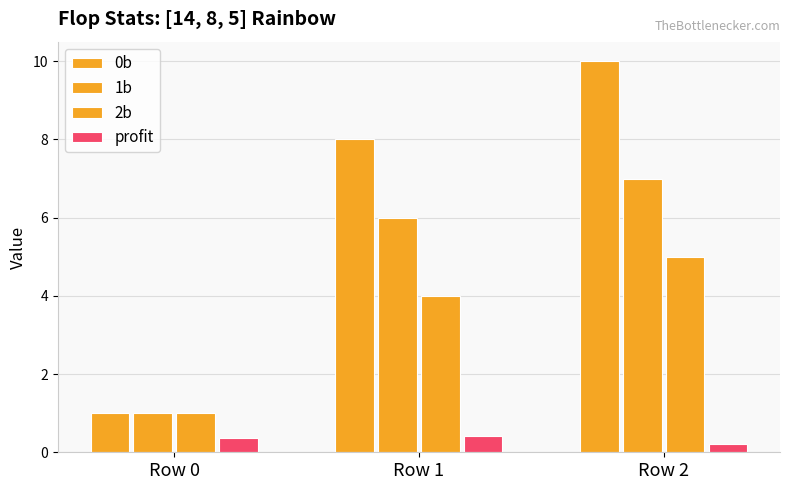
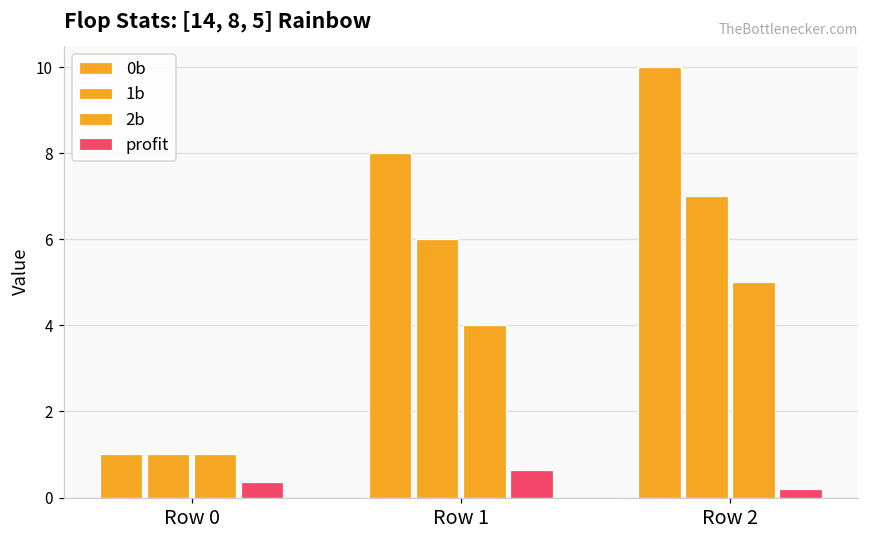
profit, Row 1: 0.4 -> 0.6
